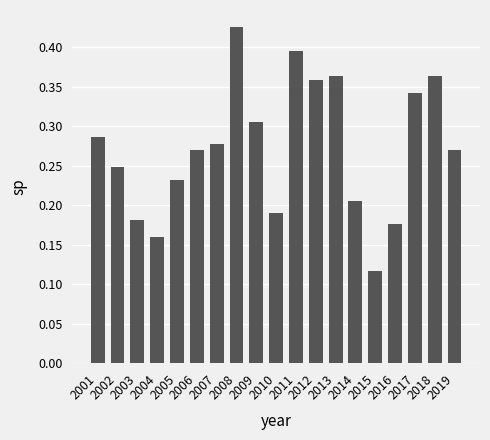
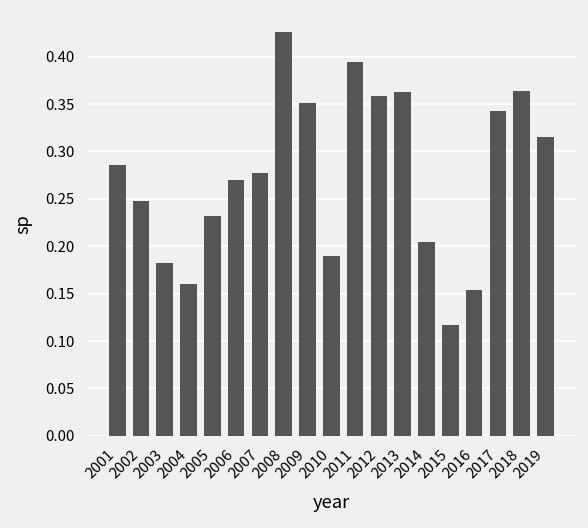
2009: 0.31 -> 0.35
2016: 0.18 -> 0.15
2019: 0.27 -> 0.32
